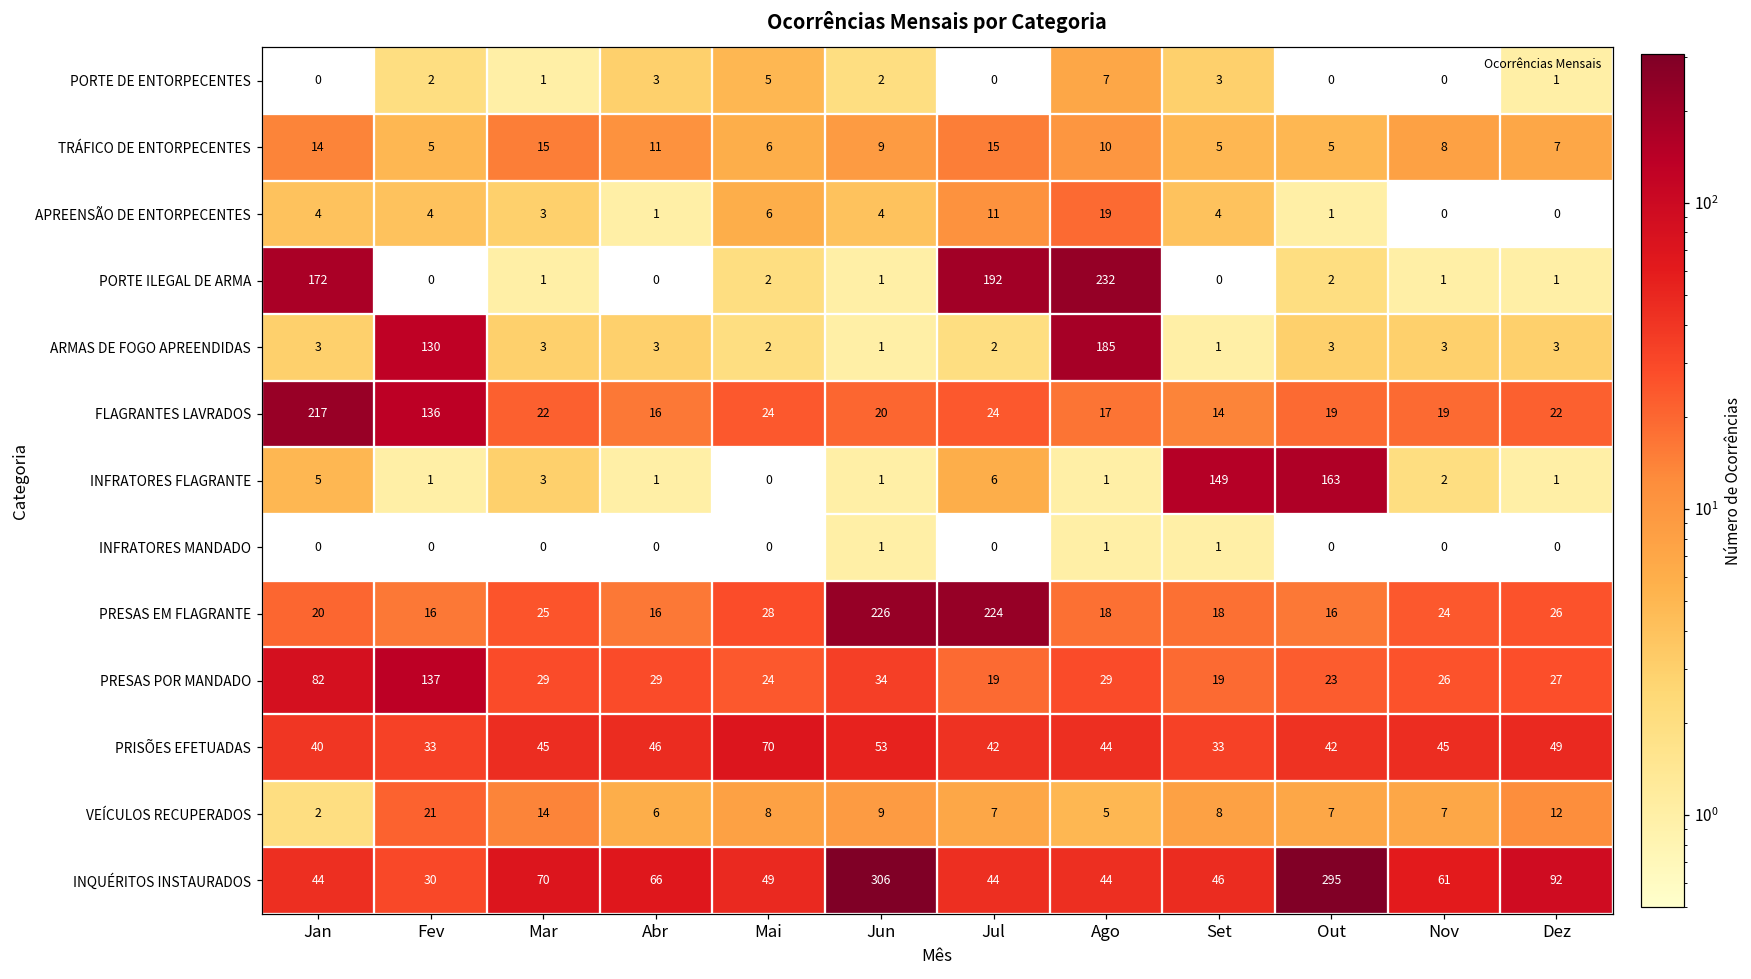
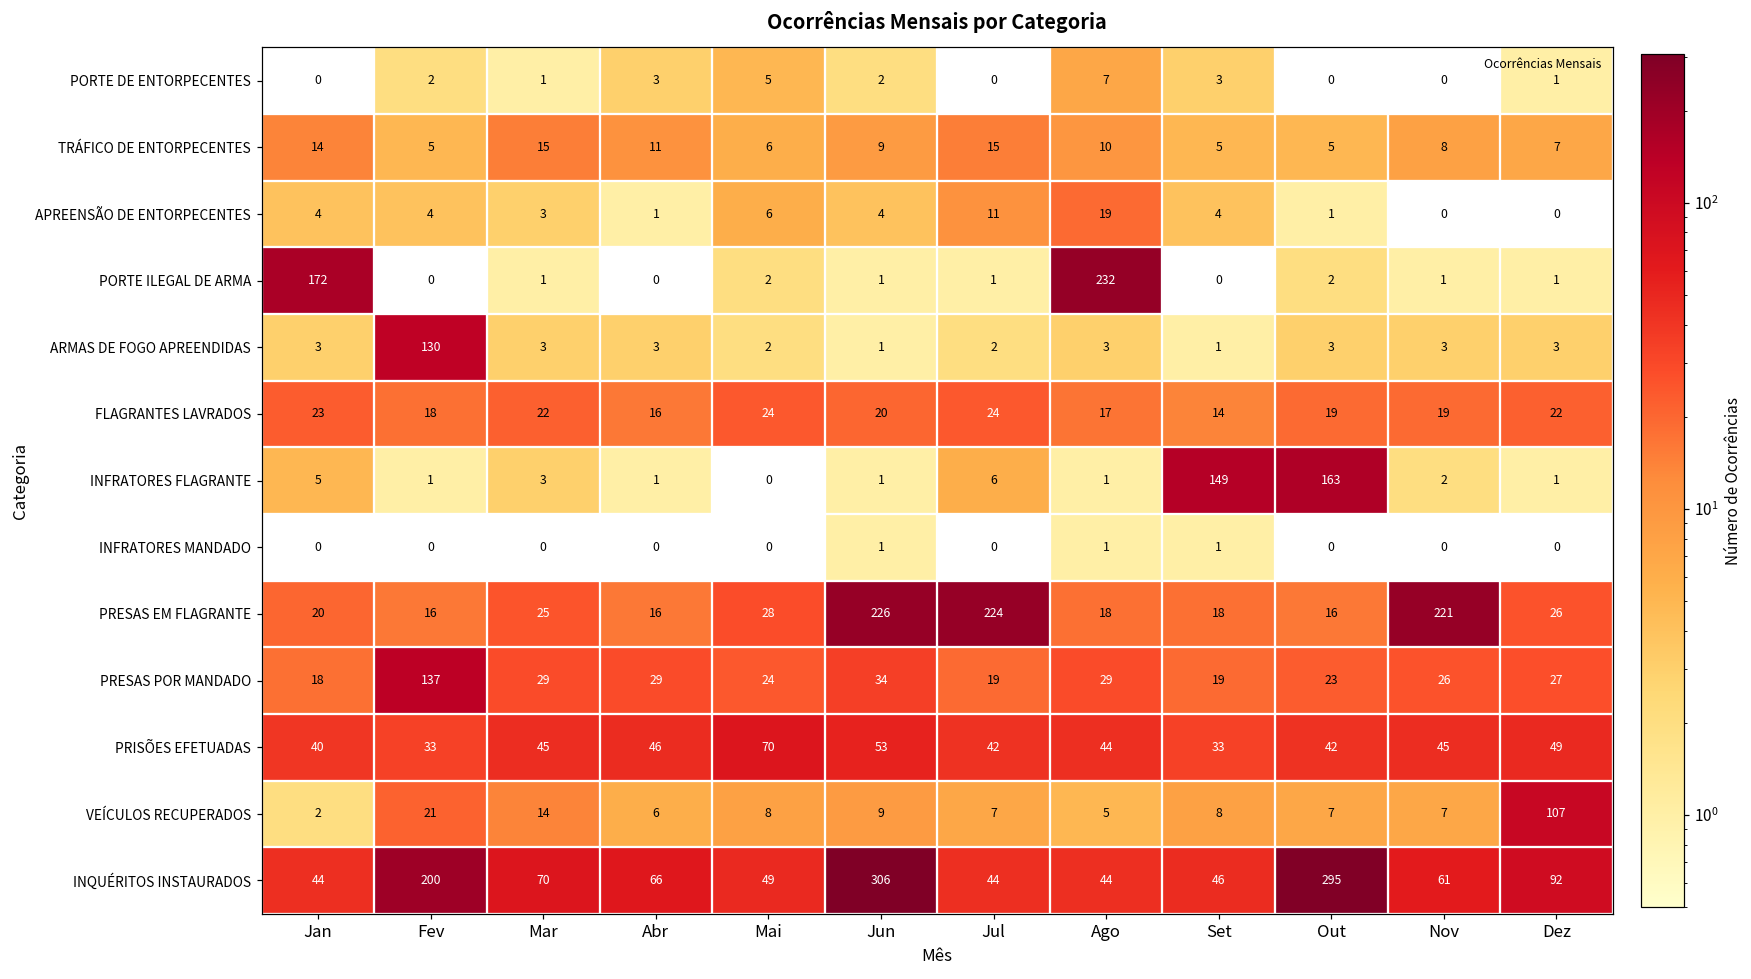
PORTE ILEGAL DE ARMA, Jul: 192 -> 1
ARMAS DE FOGO APREENDIDAS, Ago: 185 -> 3
FLAGRANTES LAVRADOS, Jan: 217 -> 23
FLAGRANTES LAVRADOS, Fev: 136 -> 18
PRESAS EM FLAGRANTE, Nov: 24 -> 221
PRESAS POR MANDADO, Jan: 82 -> 18
VEÍCULOS RECUPERADOS, Dez: 12 -> 107
INQUÉRITOS INSTAURADOS, Fev: 30 -> 200
